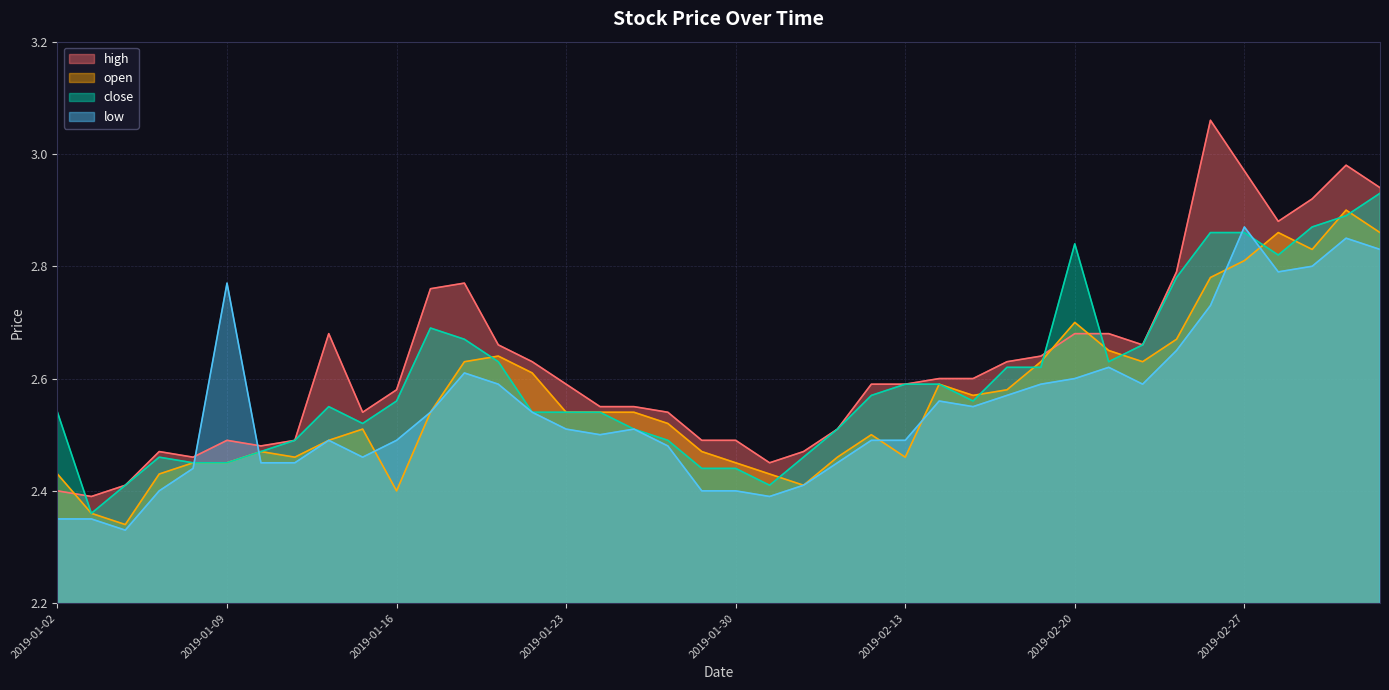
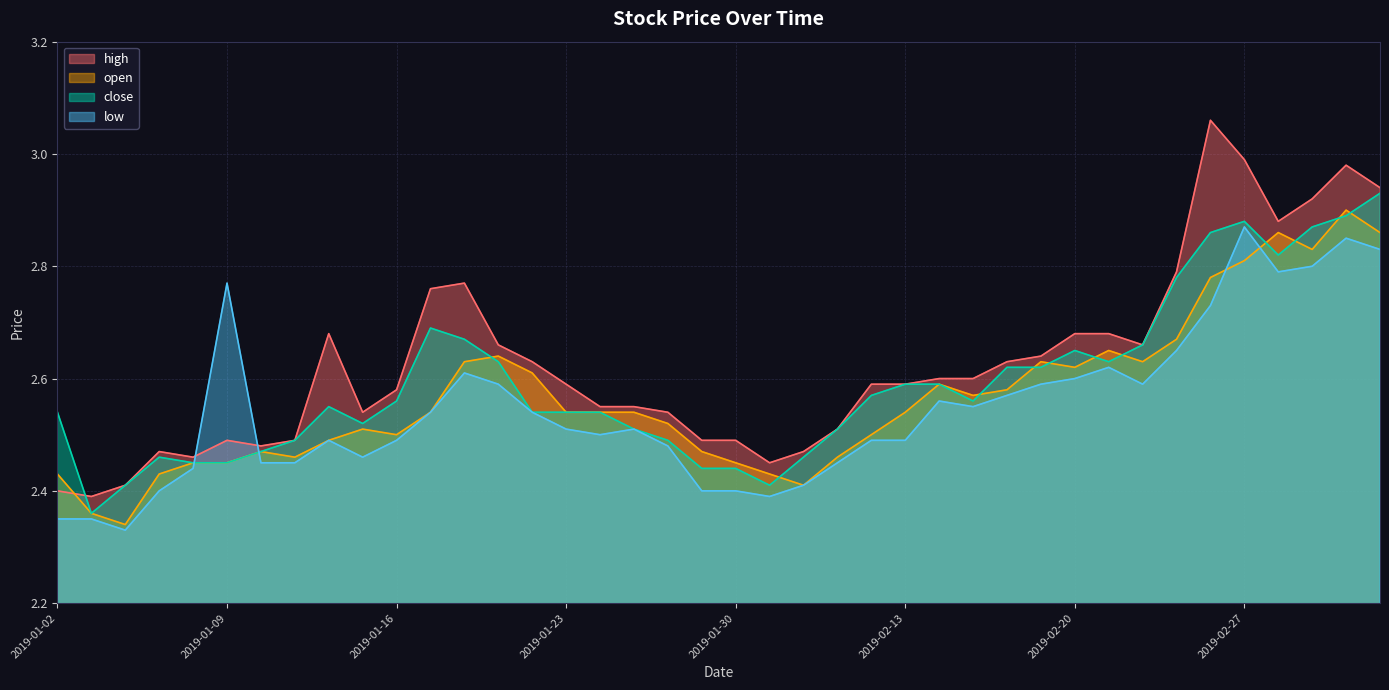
open, 2019-01-16: 2.4 -> 2.5
open, 2019-02-13: 2.46 -> 2.54
open, 2019-02-20: 2.70 -> 2.62
close, 2019-02-20: 2.84 -> 2.65
high, 2019-02-27: 2.97 -> 2.99
close, 2019-02-27: 2.86 -> 2.88
